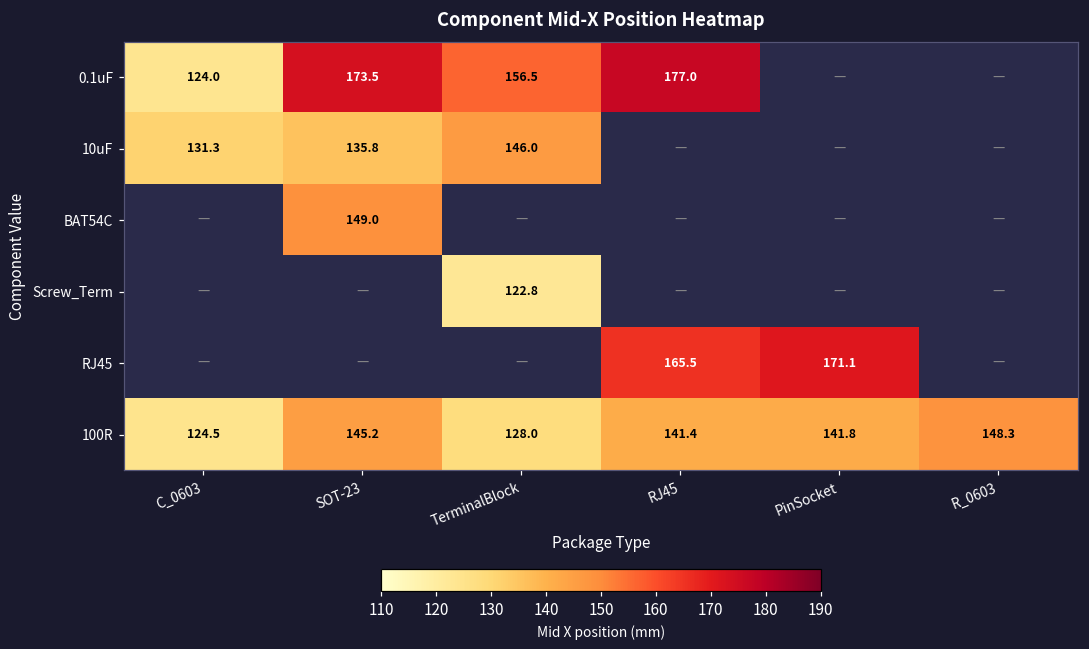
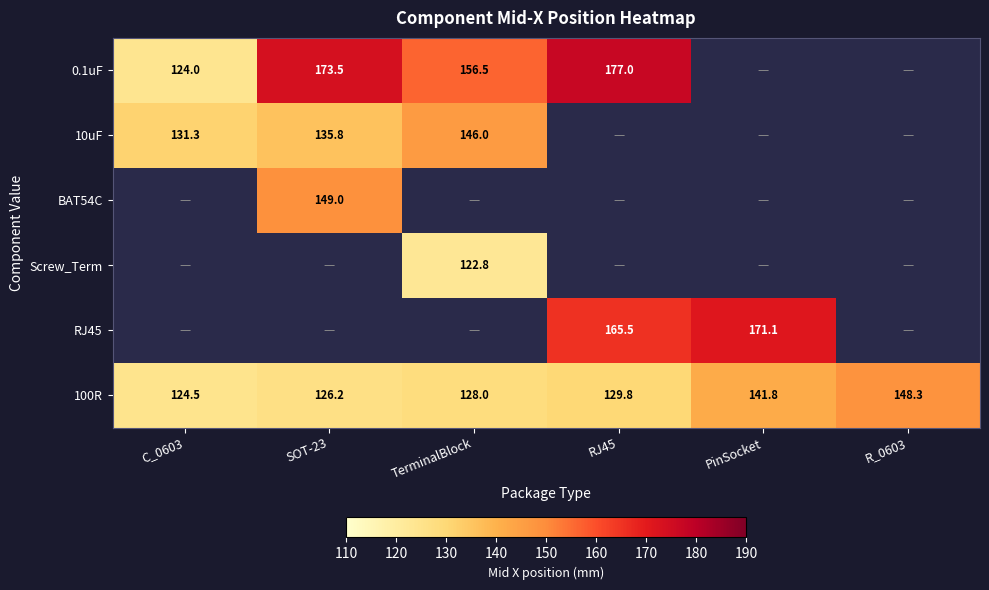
100R, SOT-23: 145.2 -> 126.2
100R, RJ45: 141.4 -> 129.8
